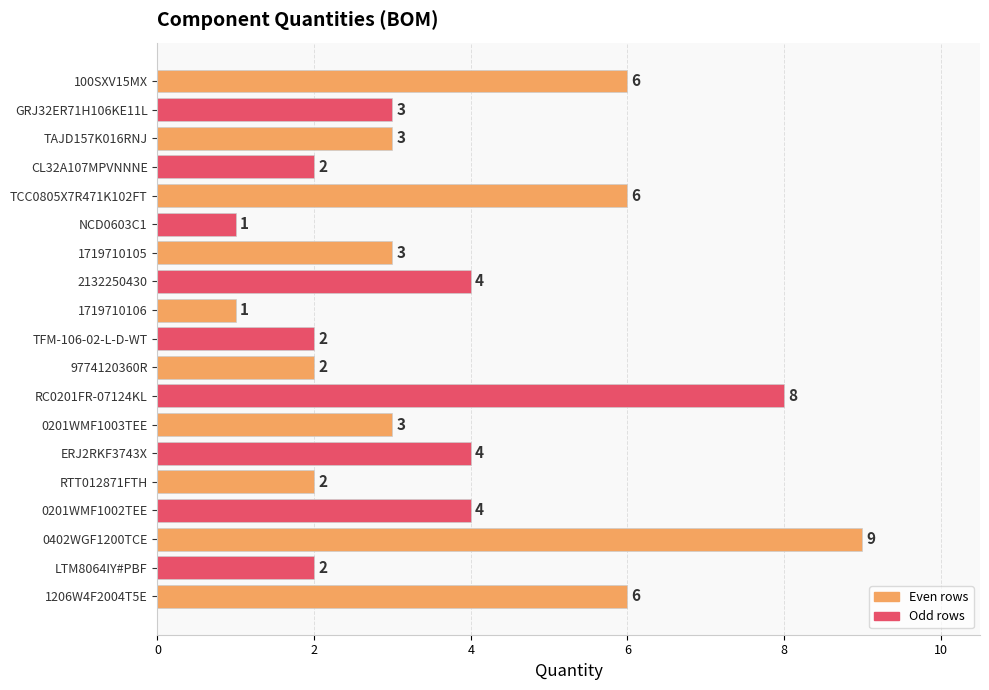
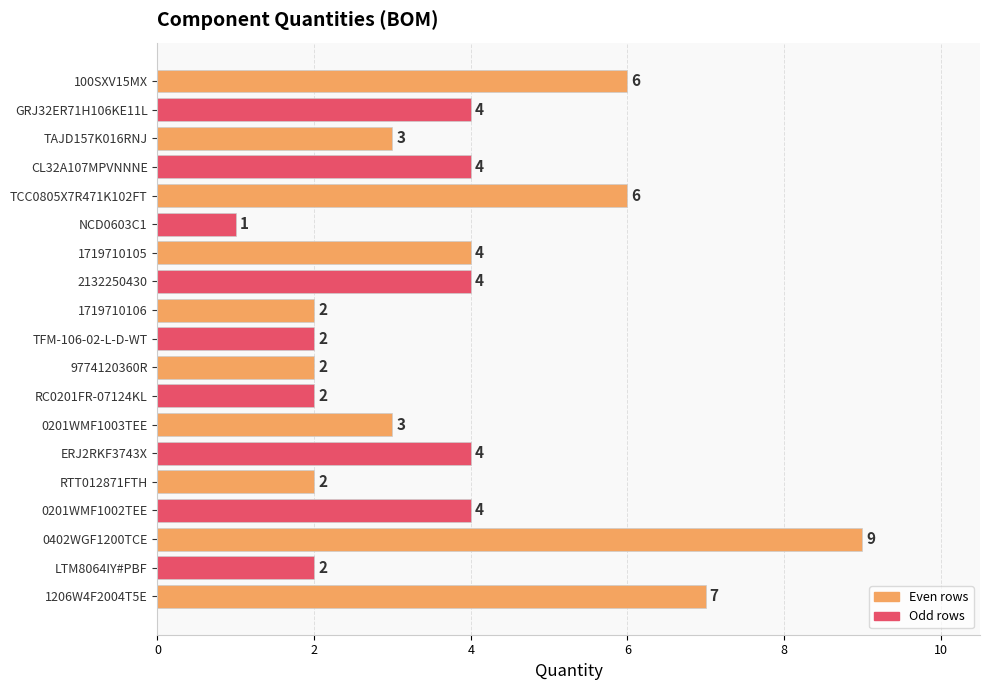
GRJ32ER71H106KE11L: 3 -> 4
CL32A107MPVNNNE: 2 -> 4
1719710105: 3 -> 4
1719710106: 1 -> 2
RC0201FR-07124KL: 8 -> 2
1206W4F2004T5E: 6 -> 7
